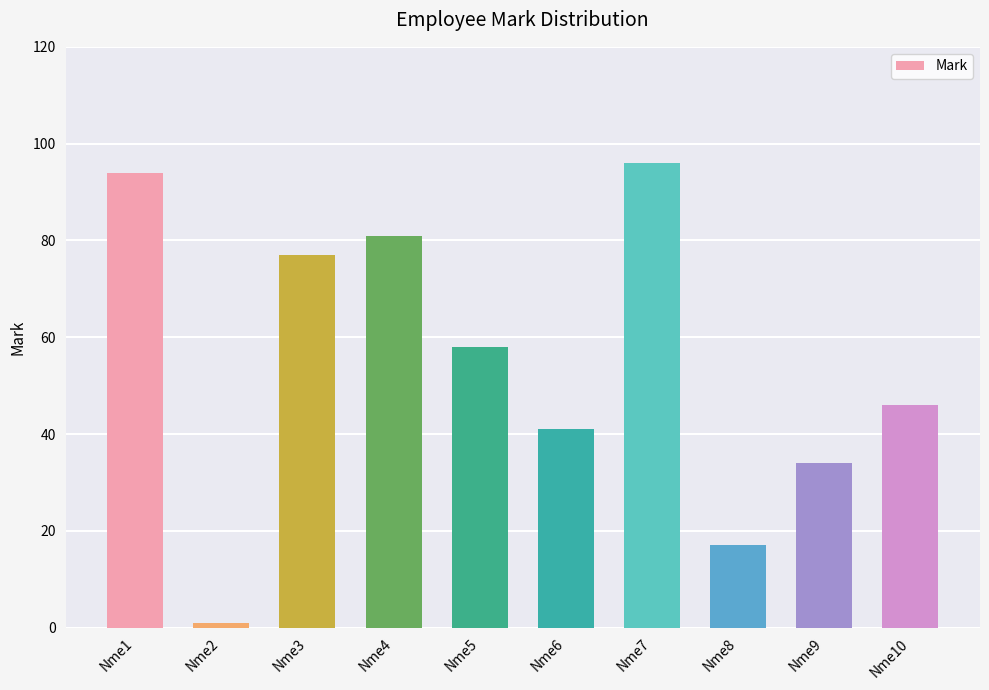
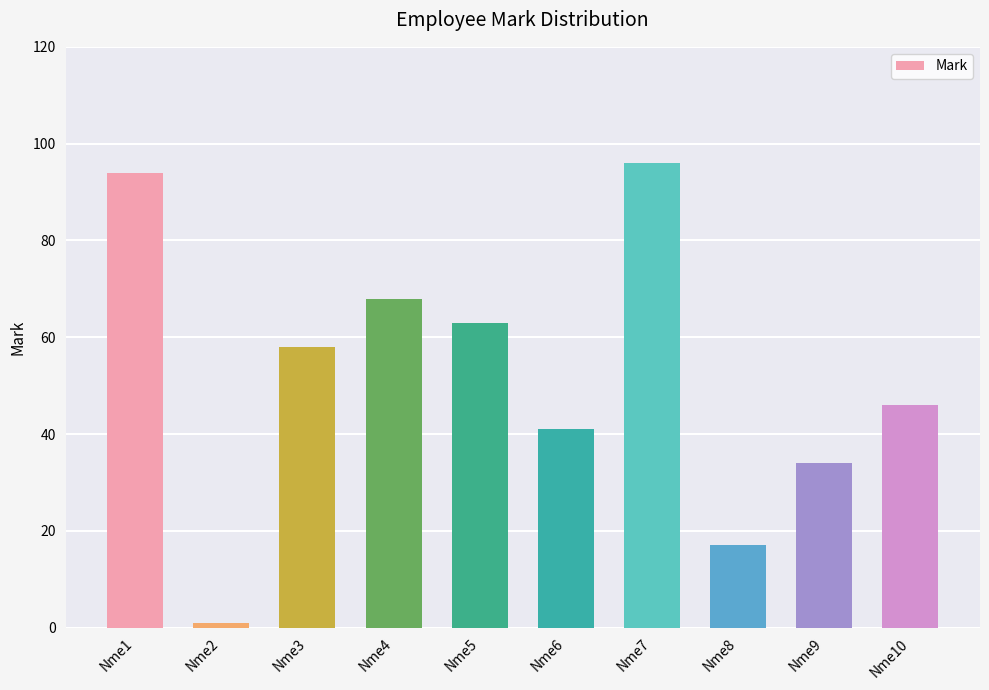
Nme3: 77 -> 58
Nme4: 81 -> 68
Nme5: 58 -> 63
